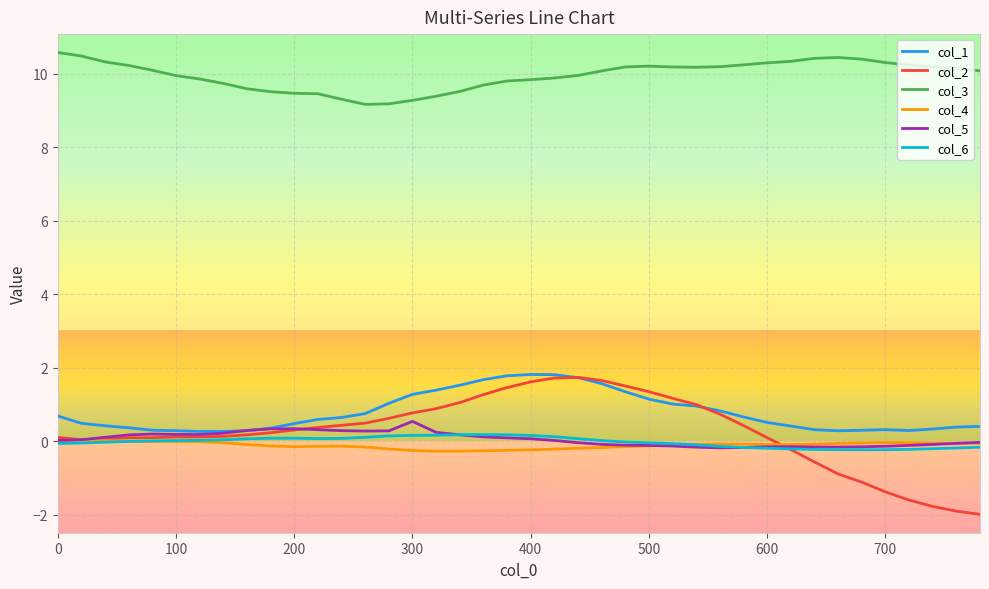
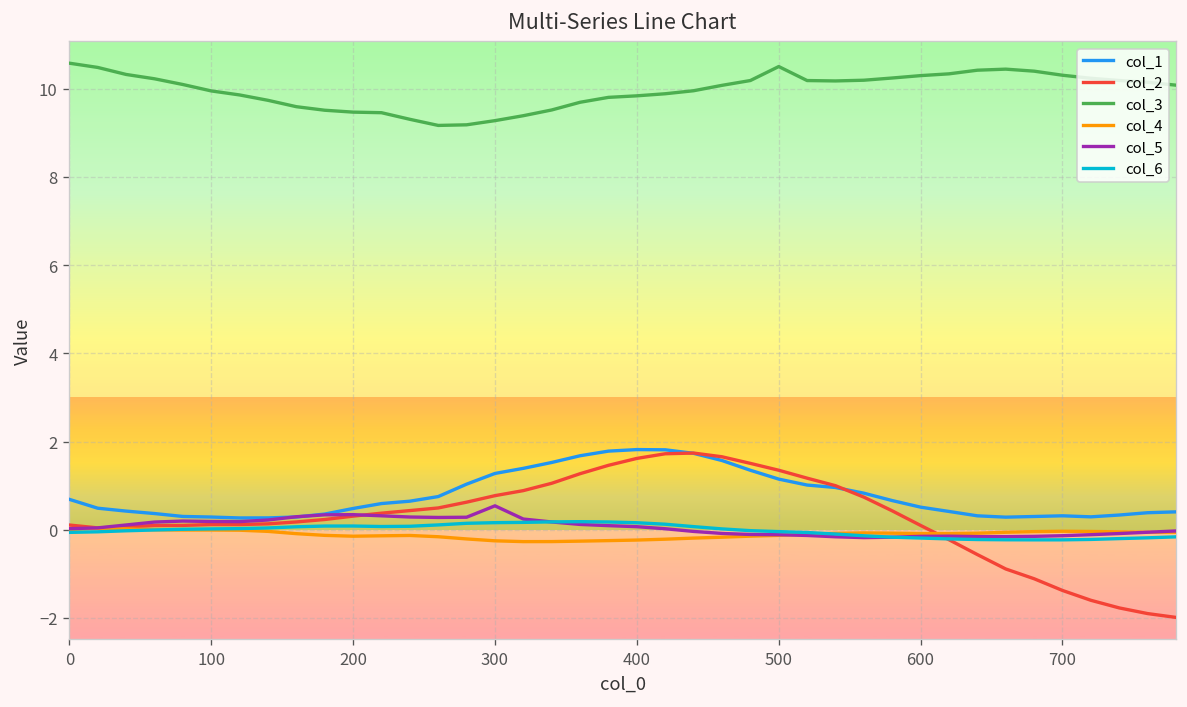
col_3, 500: 10.2 -> 10.5
